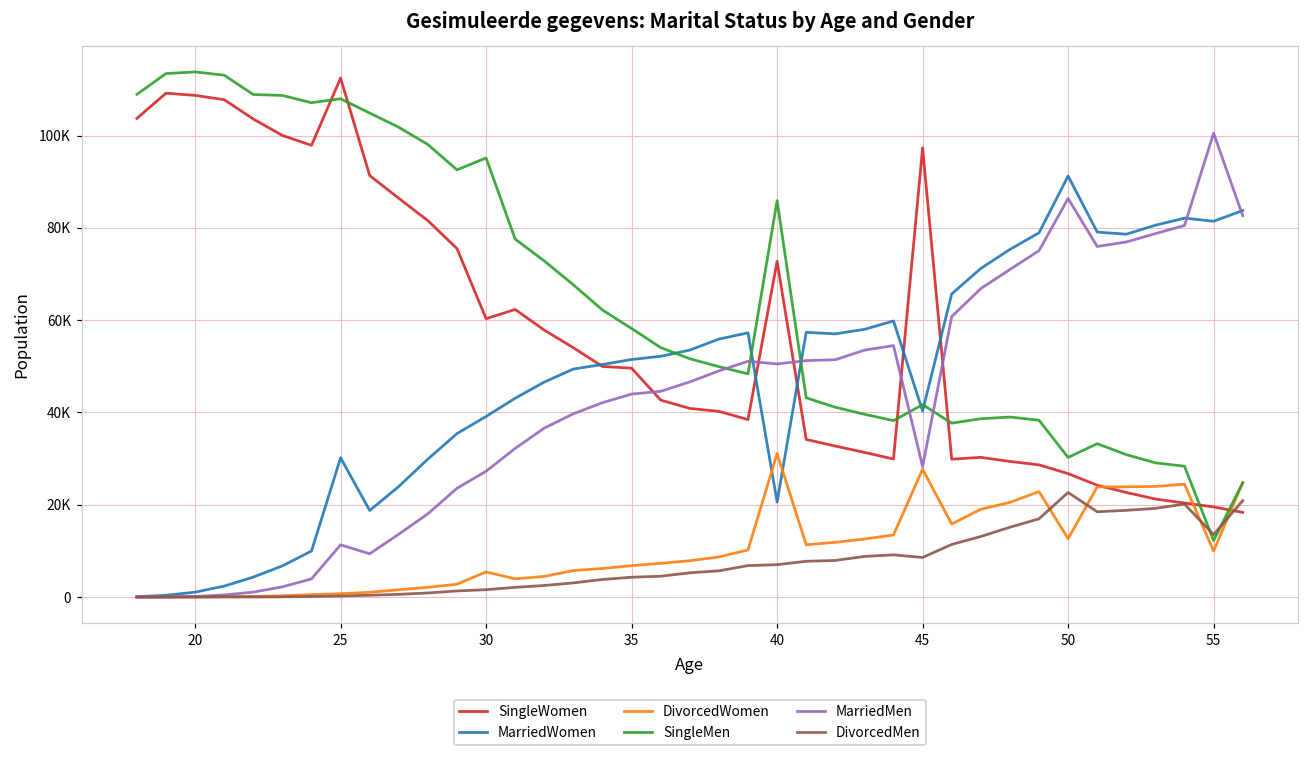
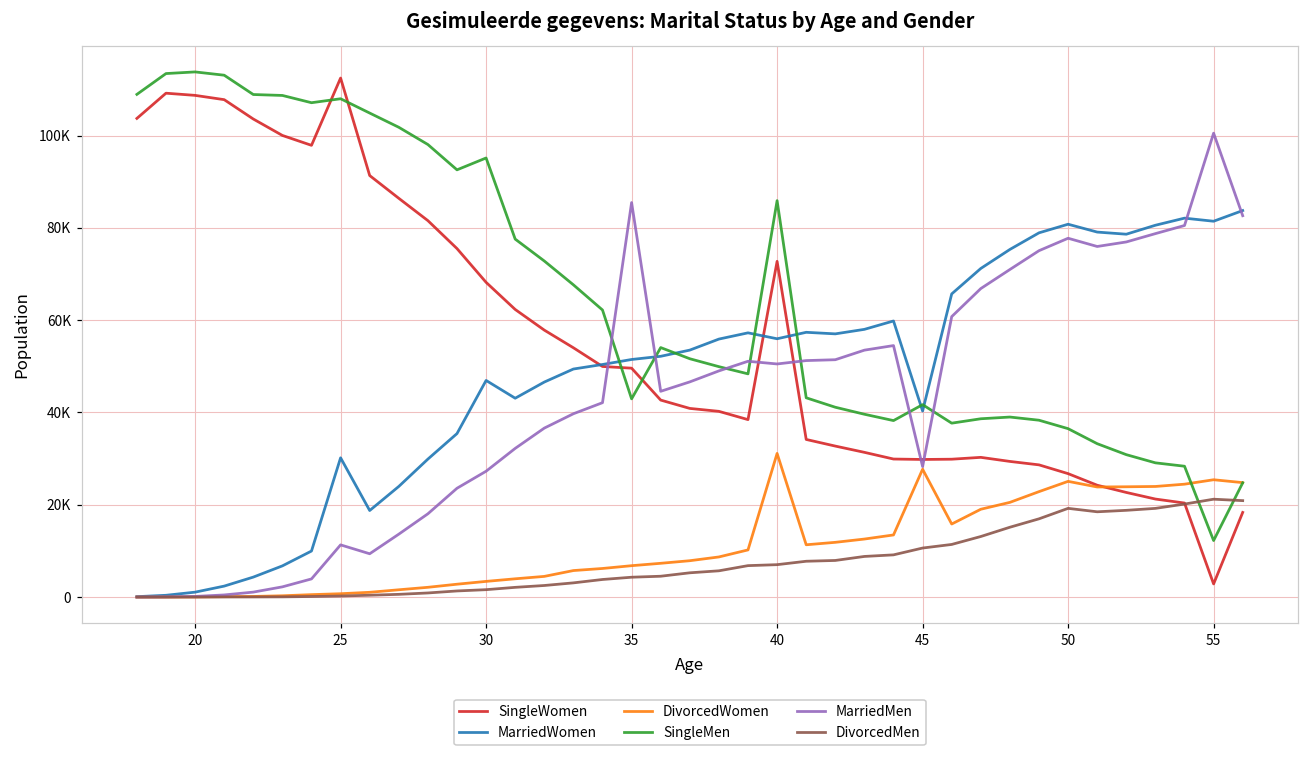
SingleWomen, 30: 60000 -> 68000
MarriedWomen, 30: 39000 -> 47000
DivorcedWomen, 30: 5000 -> 3000
SingleMen, 35: 58000 -> 43000
MarriedMen, 35: 44000 -> 85000
MarriedWomen, 40: 21000 -> 56000
SingleWomen, 45: 97000 -> 30000
DivorcedMen, 45: 9000 -> 11000
MarriedWomen, 50: 91000 -> 81000
DivorcedWomen, 50: 13000 -> 25000
SingleMen, 50: 30000 -> 36000
MarriedMen, 50: 86000 -> 78000
DivorcedMen, 50: 23000 -> 19000
SingleWomen, 55: 20000 -> 3000
DivorcedWomen, 55: 10000 -> 25000
DivorcedMen, 55: 14000 -> 21000
